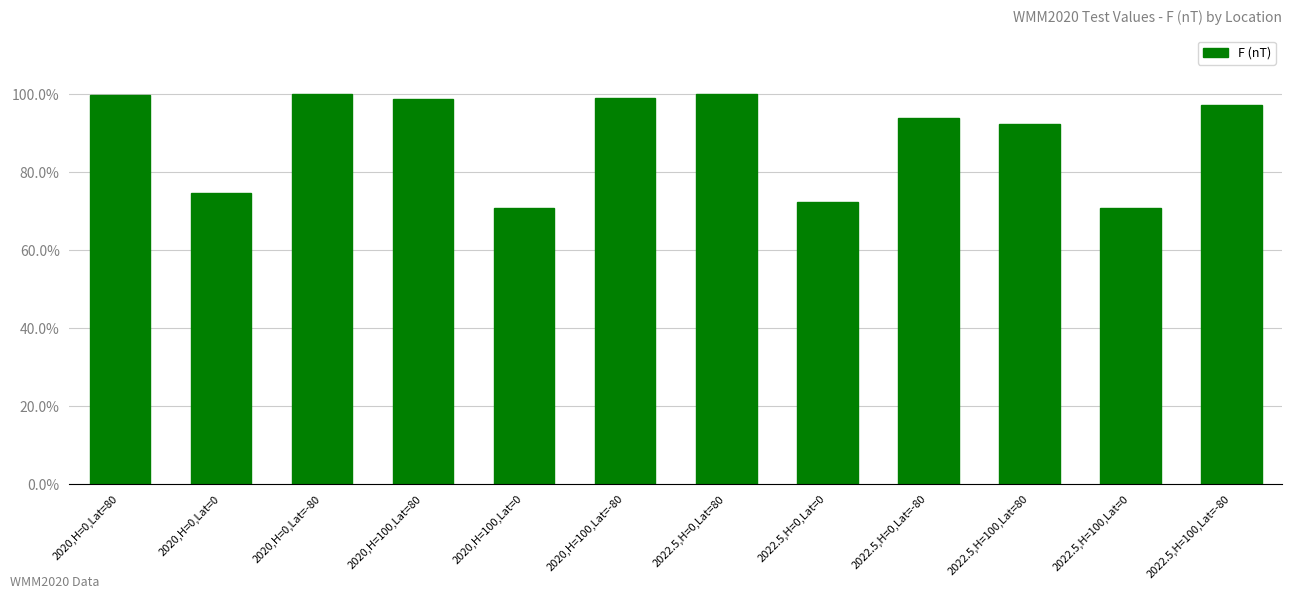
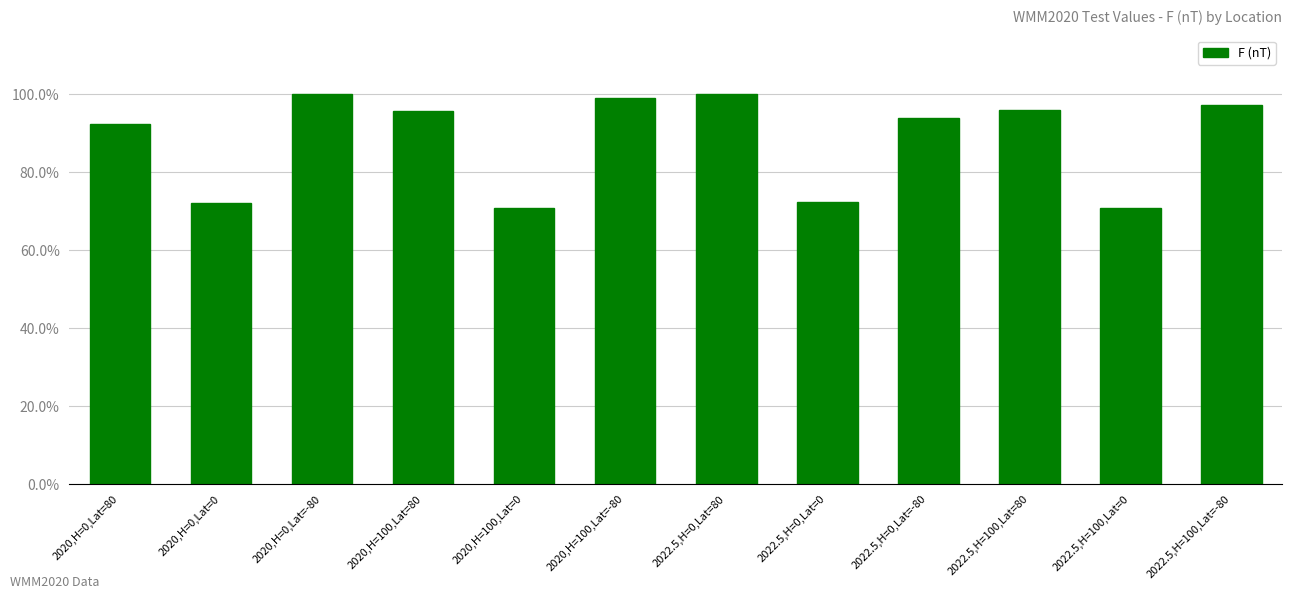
2020,H=0,Lat=80: 100% -> 92%
2020,H=0,Lat=0: 75% -> 72%
2020,H=100,Lat=80: 99% -> 96%
2022.5,H=100,Lat=80: 92% -> 96%
